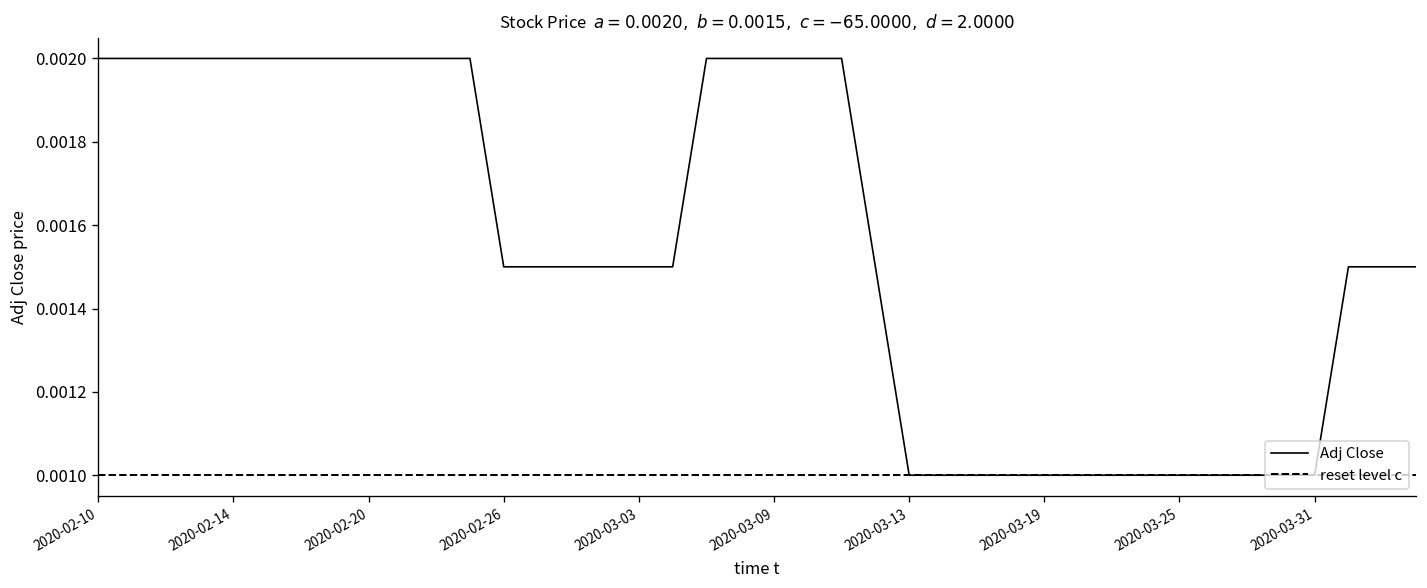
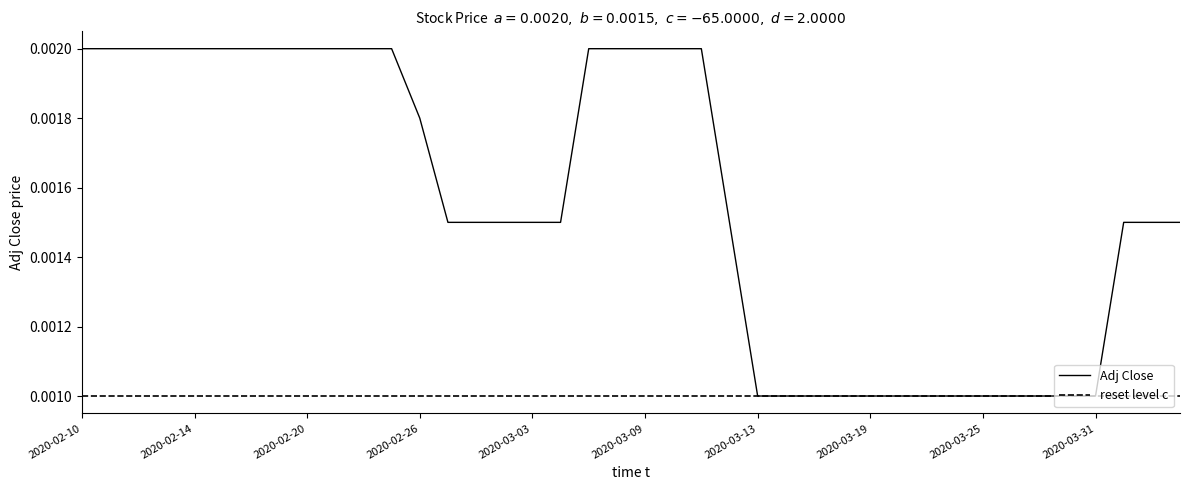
2020-02-26: 0.0015 -> 0.0018
